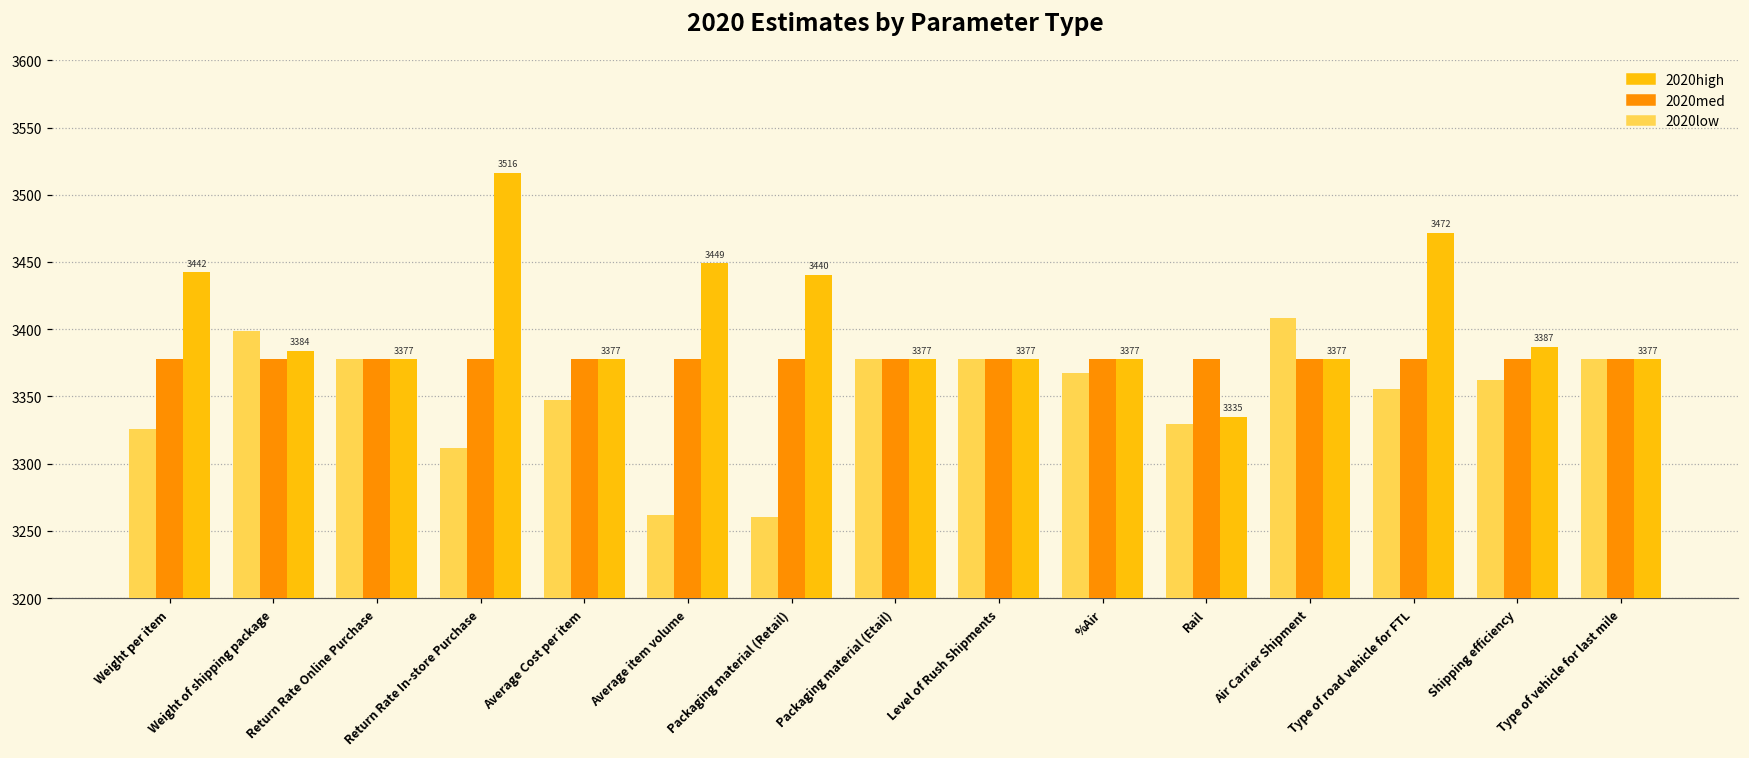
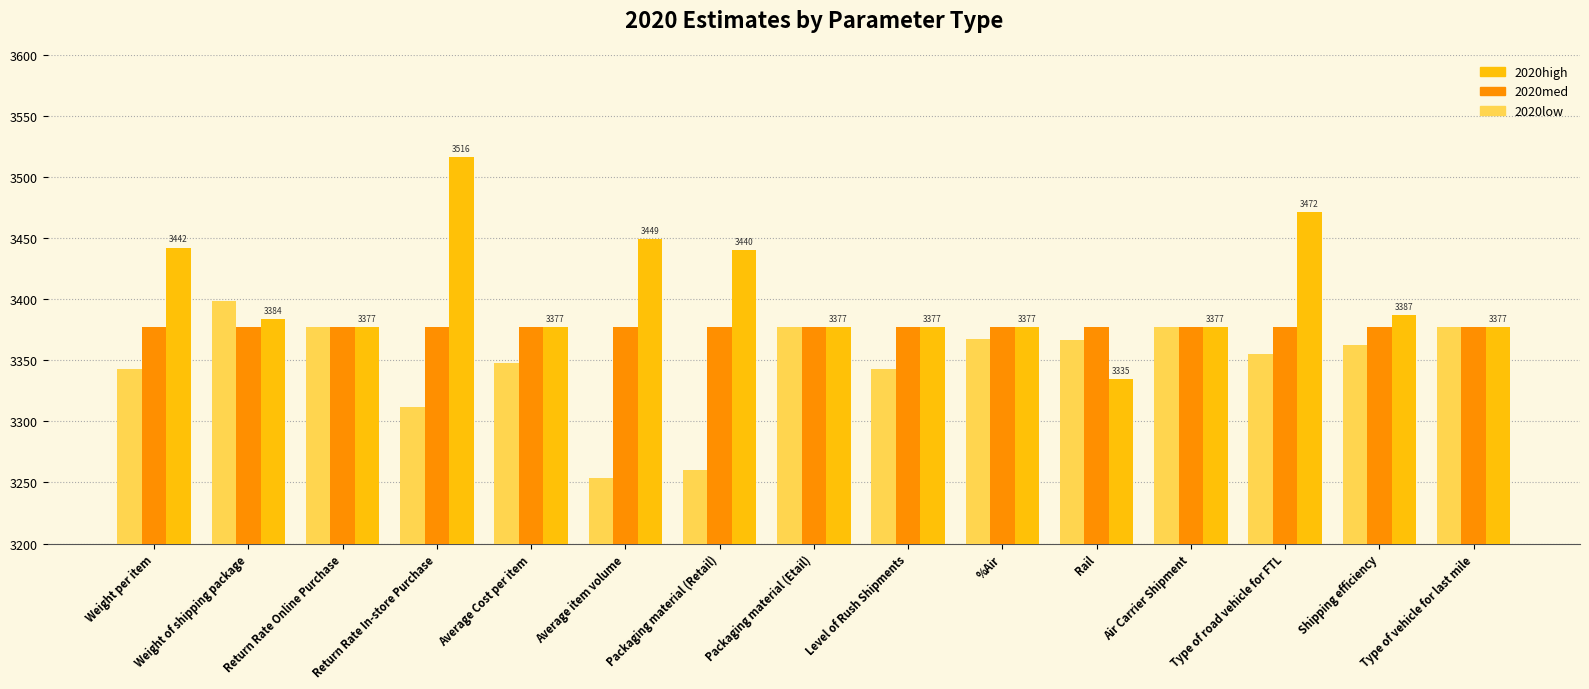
2020low, Weight per item: 3326 -> 3343
2020low, Average item volume: 3262 -> 3254
2020low, Level of Rush Shipments: 3377 -> 3343
2020low, Rail: 3330 -> 3366
2020low, Air Carrier Shipment: 3408 -> 3377
